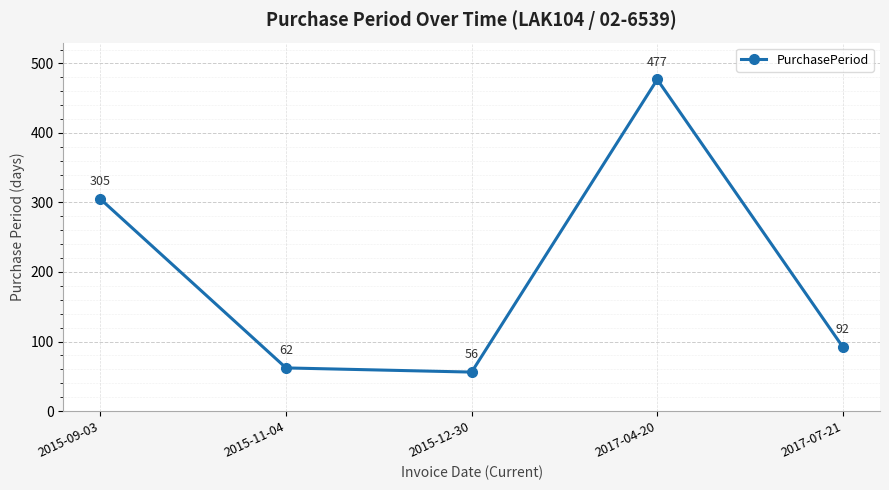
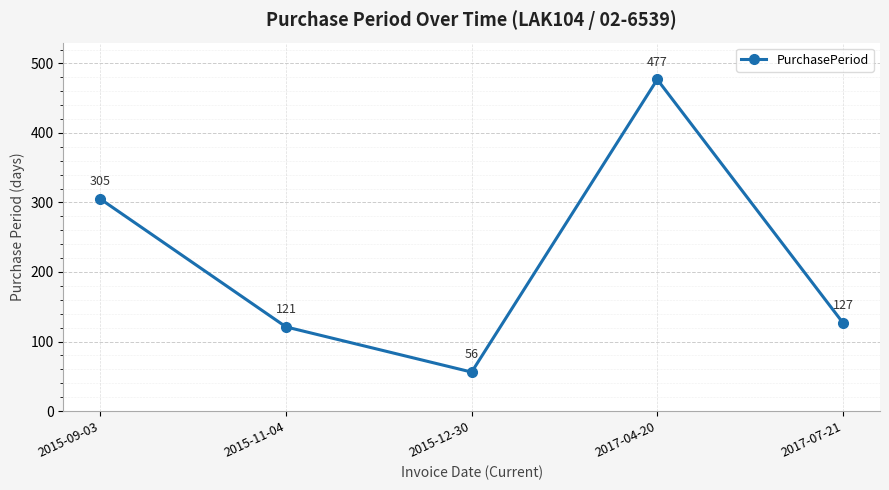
2015-11-04: 62 -> 121
2017-07-21: 92 -> 127
